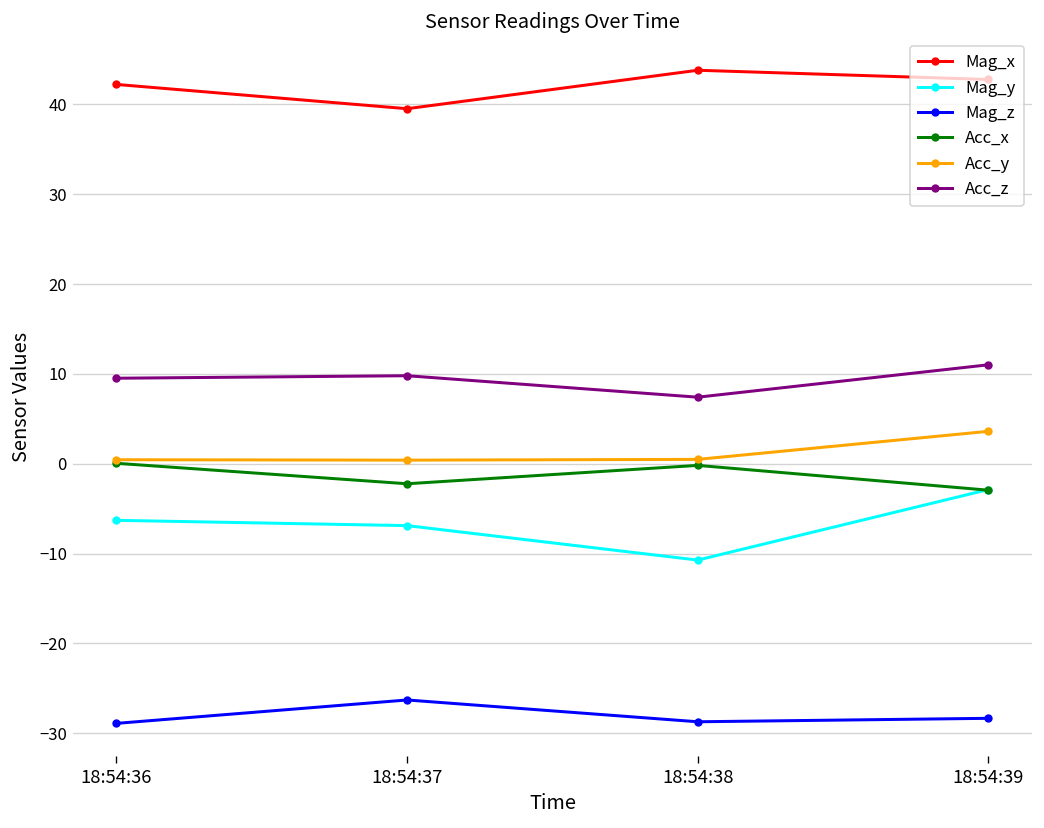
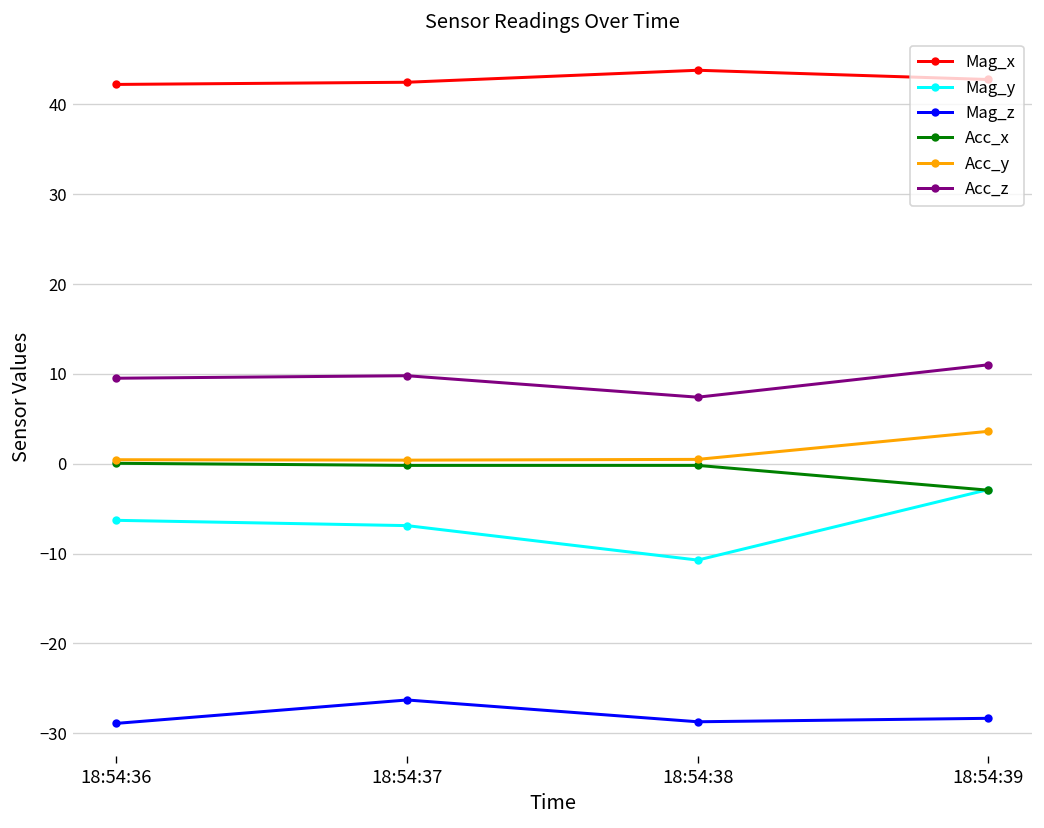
Mag_x, 18:54:37: 40 -> 42
Acc_x, 18:54:37: -2 -> 0
